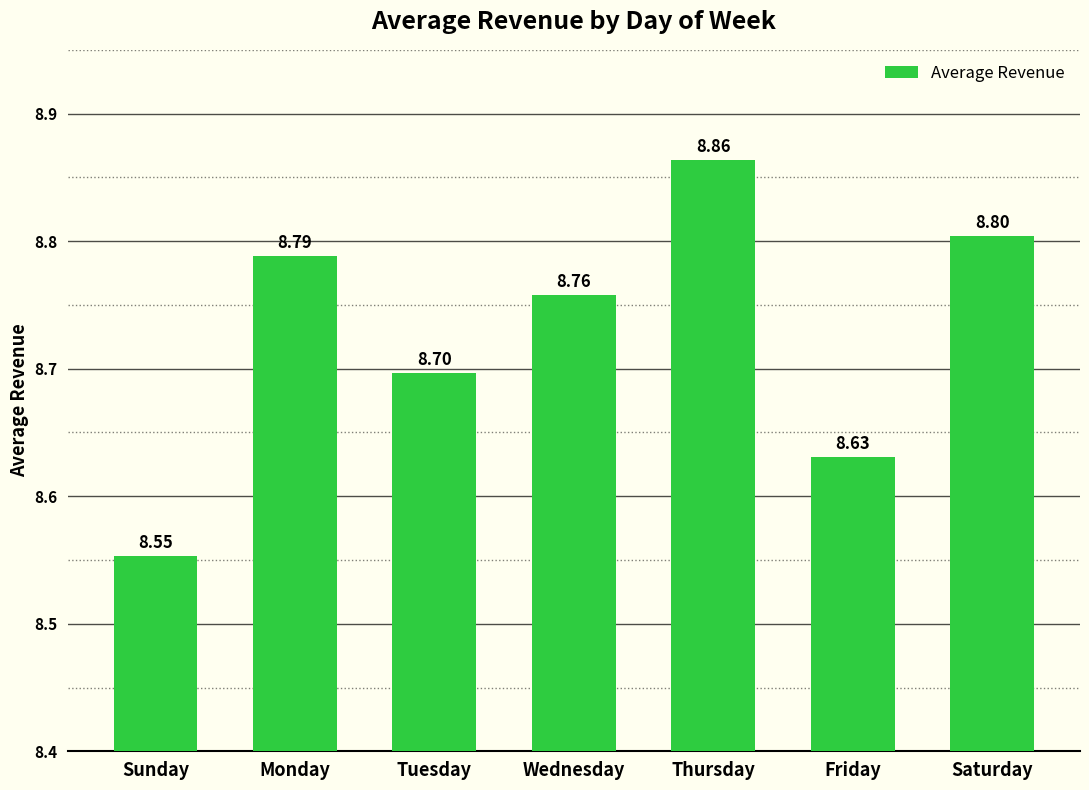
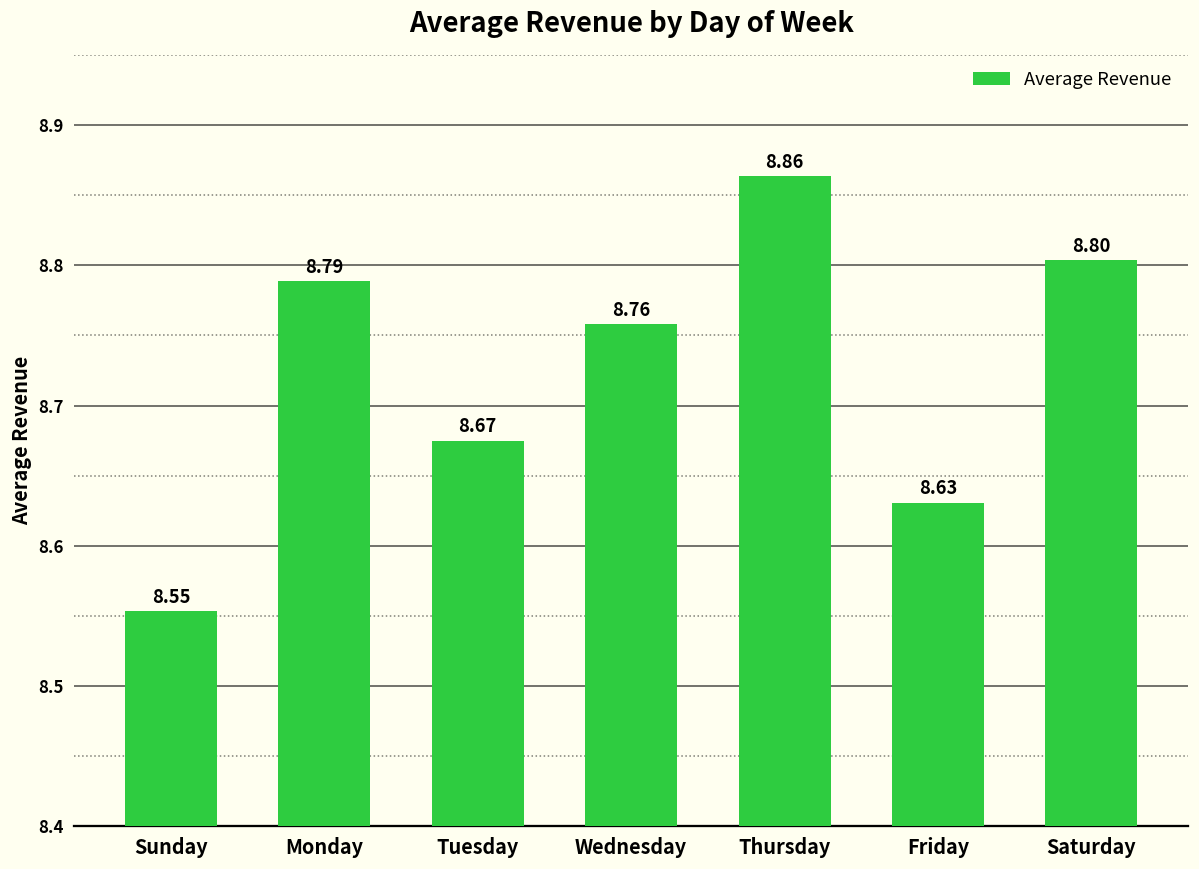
Tuesday: 8.70 -> 8.67
